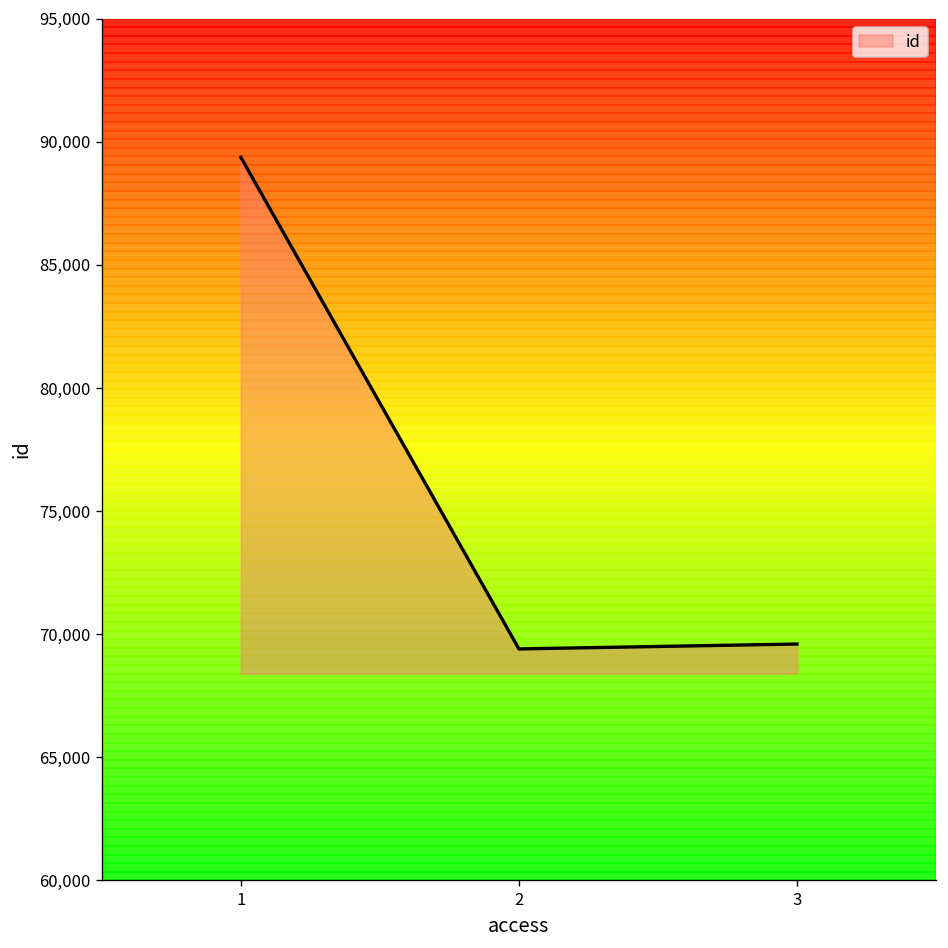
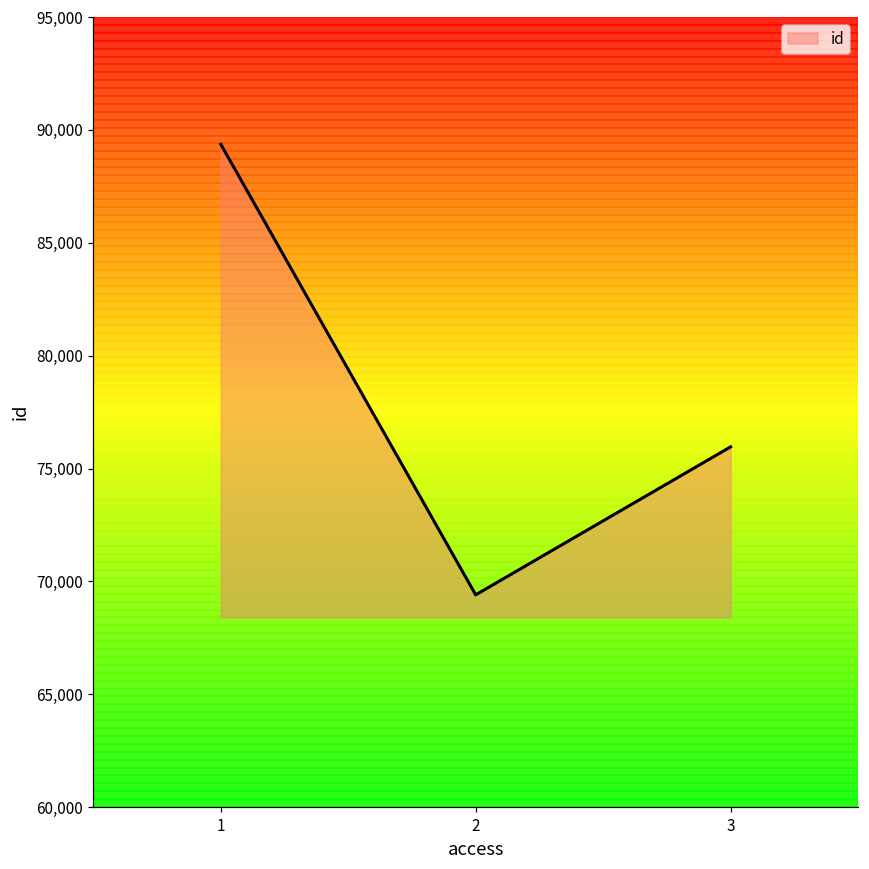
3: 69,600 -> 76,000
